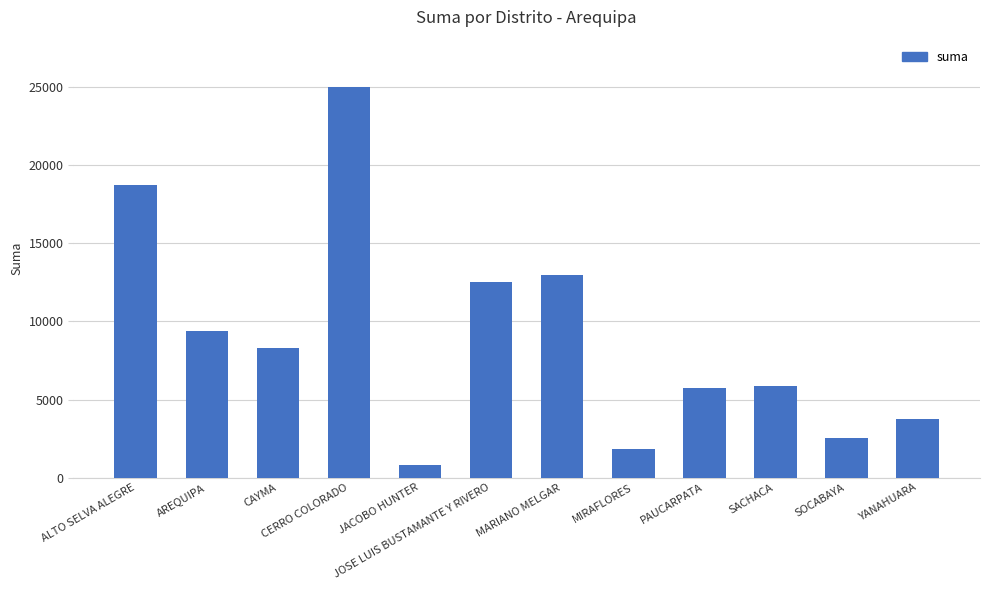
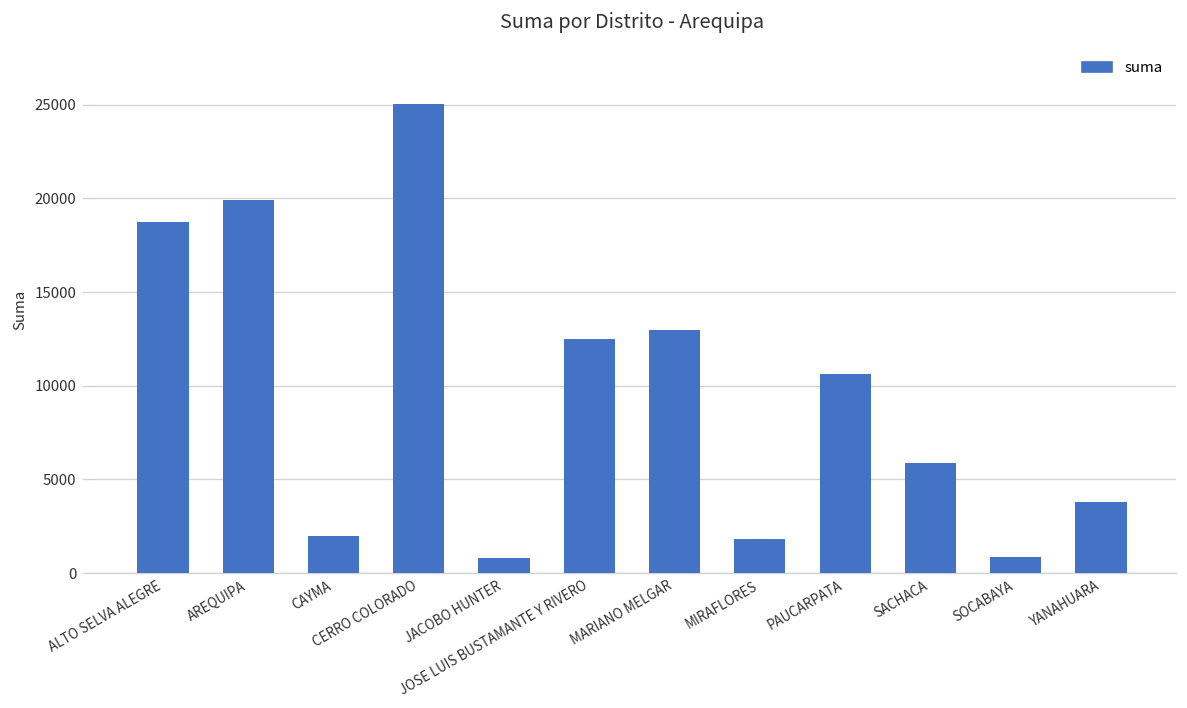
AREQUIPA: 9400 -> 19900
CAYMA: 8300 -> 2000
PAUCARPATA: 5700 -> 10600
SOCABAYA: 2500 -> 900
